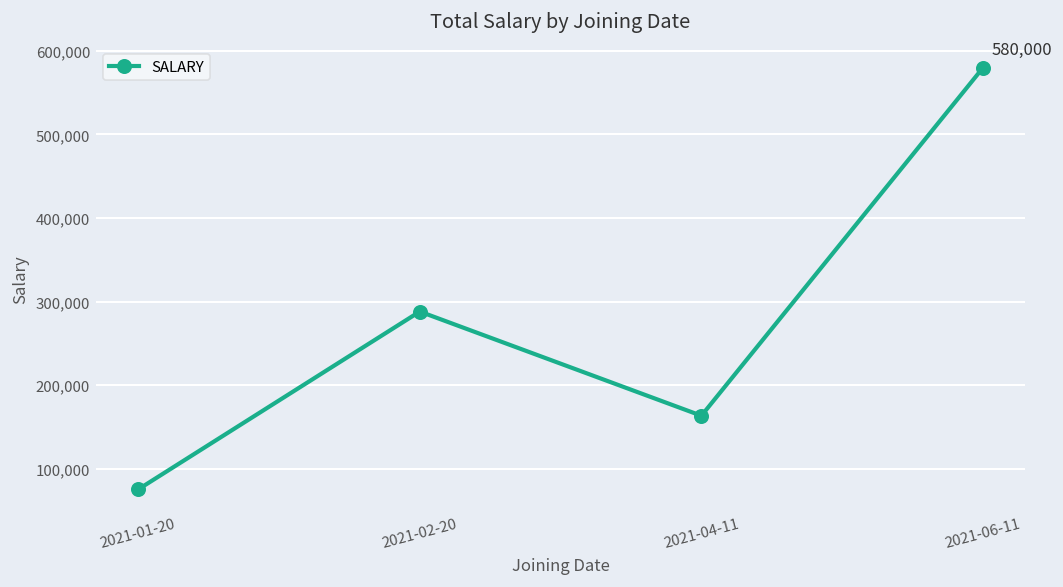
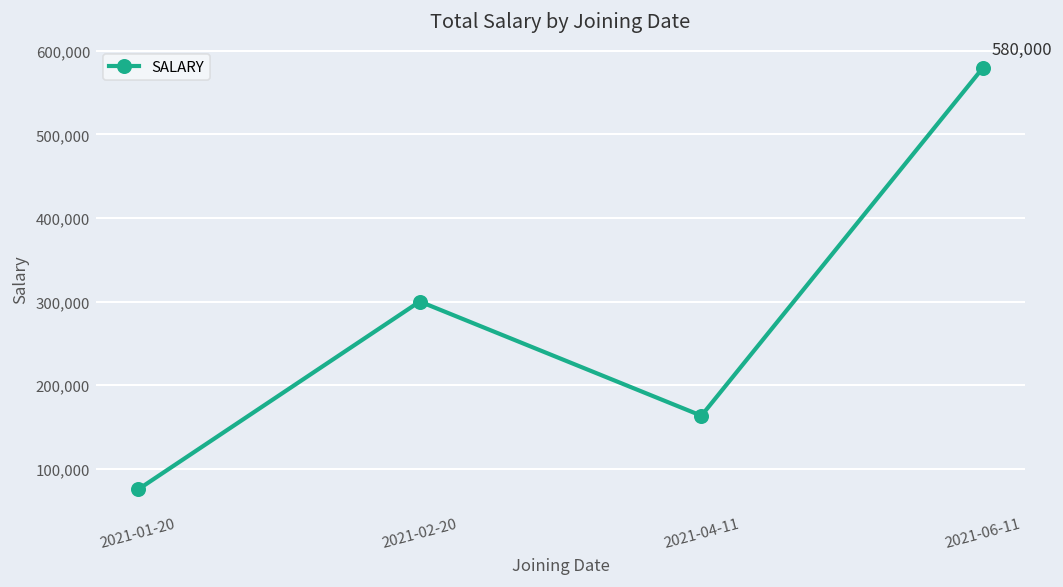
2021-02-20: 290,000 -> 300,000
